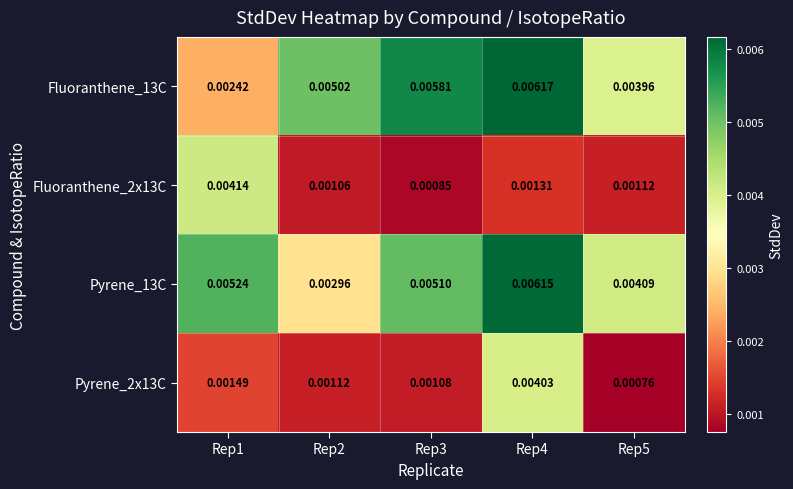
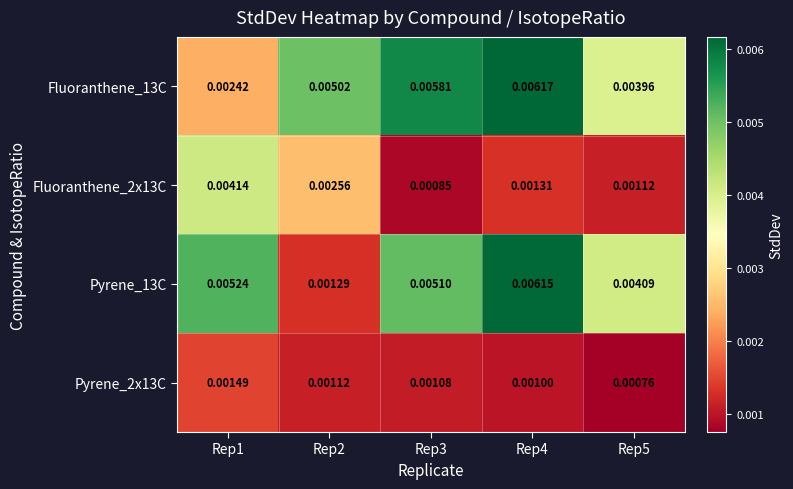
Fluoranthene_2x13C, Rep2: 0.00106 -> 0.00256
Pyrene_13C, Rep2: 0.00296 -> 0.00129
Pyrene_2x13C, Rep4: 0.00403 -> 0.00100
